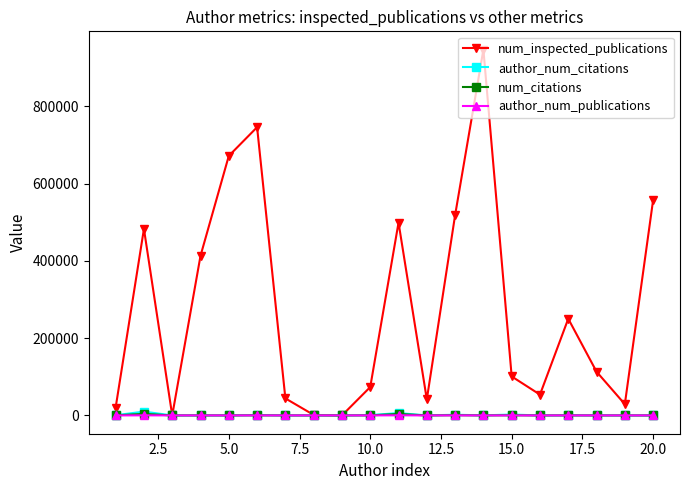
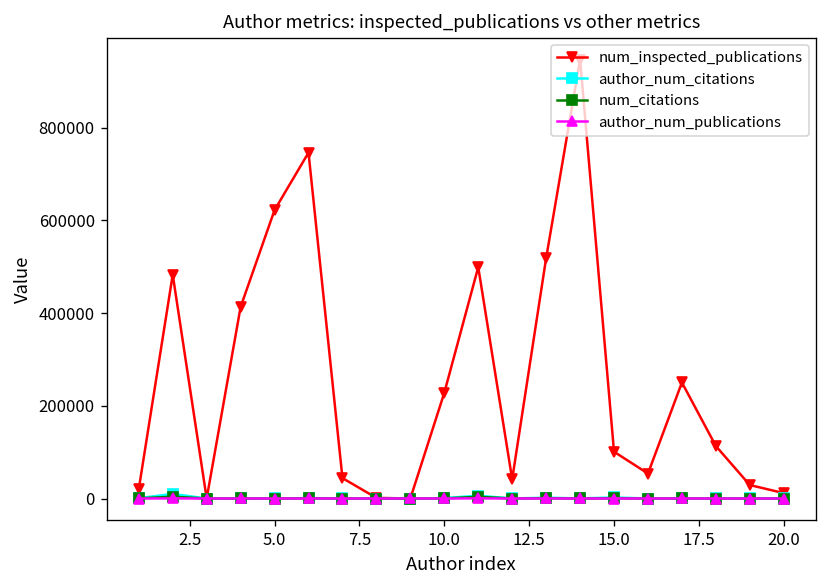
num_inspected_publications, 5.0: 670000 -> 620000
num_inspected_publications, 10.0: 70000 -> 230000
num_inspected_publications, 20.0: 560000 -> 10000
